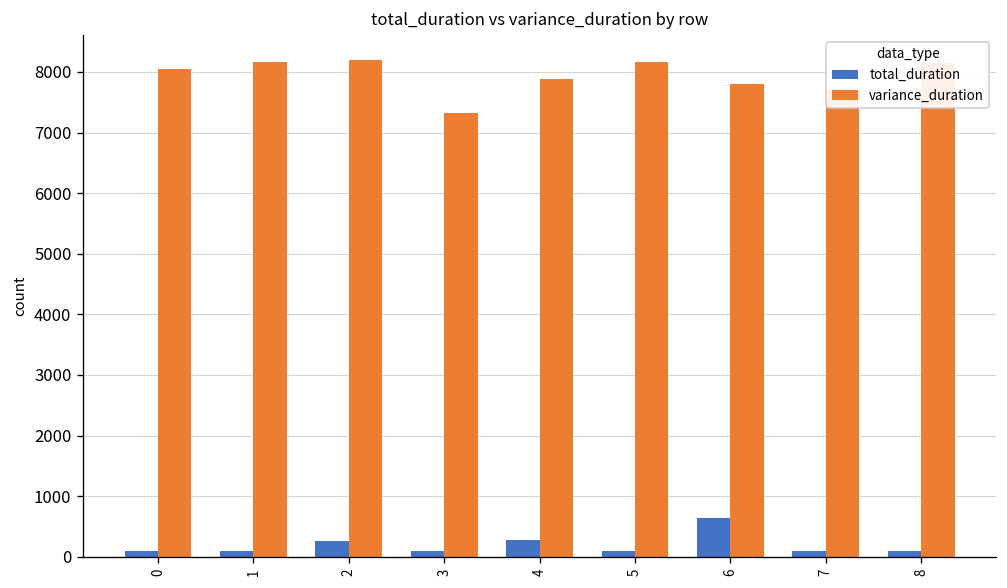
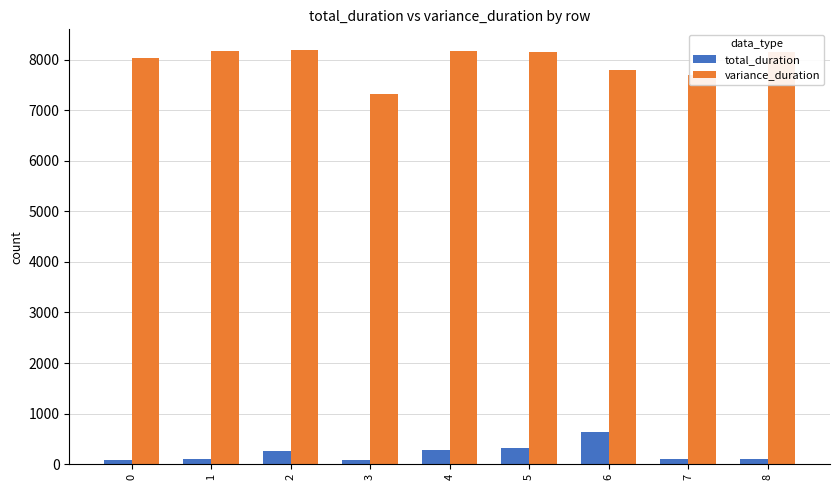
variance_duration, 4: 7900 -> 8200
total_duration, 5: 100 -> 300
